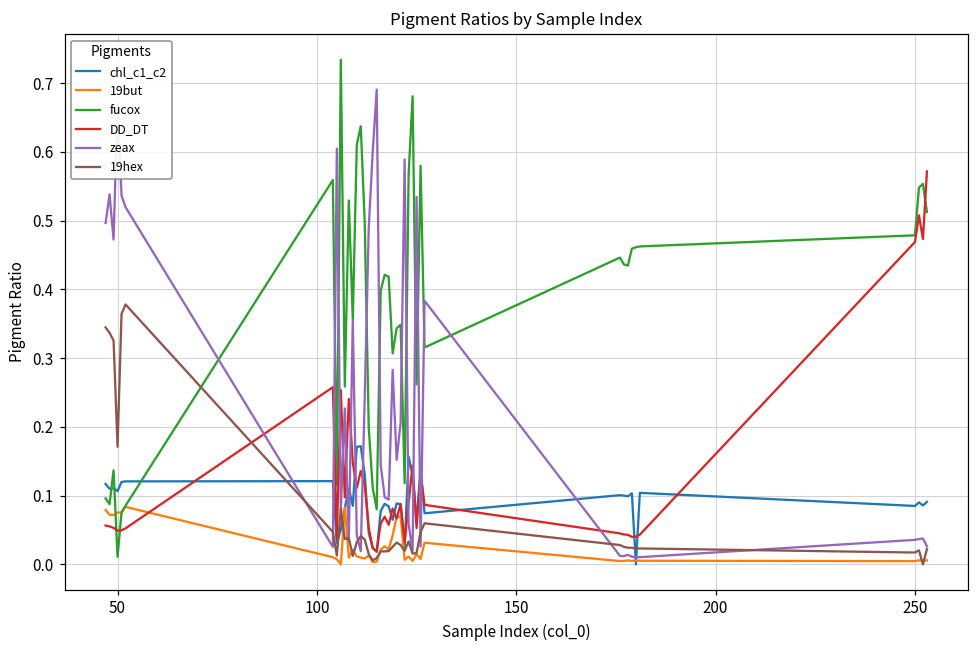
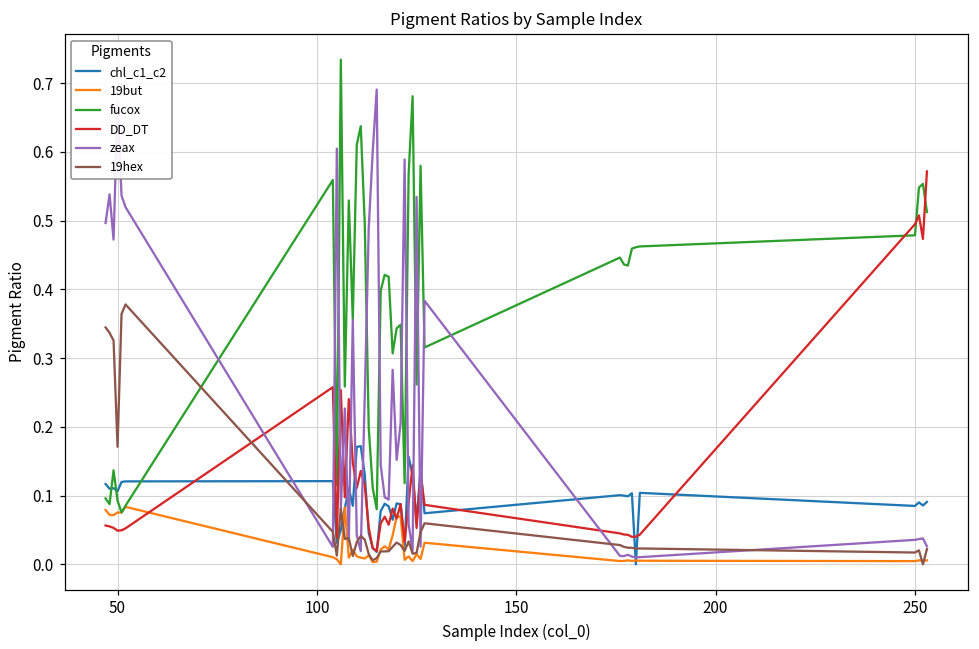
fucox, 50: 0.01 -> 0.09
DD_DT, 250: 0.47 -> 0.49
